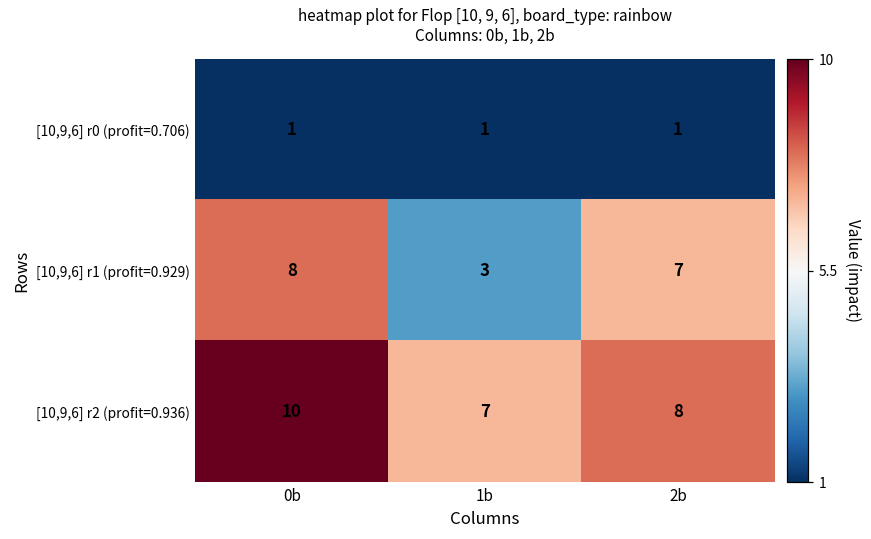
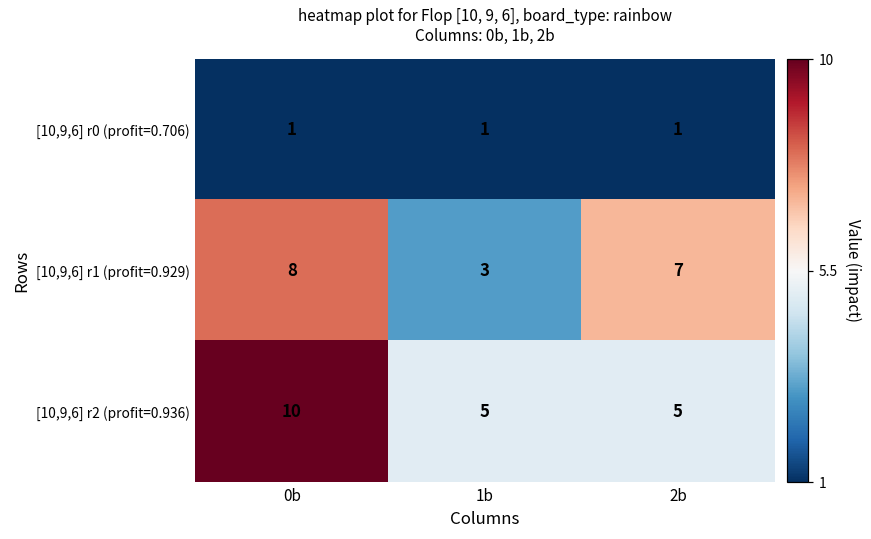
[10,9,6] r2 (profit=0.936), 1b: 7 -> 5
[10,9,6] r2 (profit=0.936), 2b: 8 -> 5
